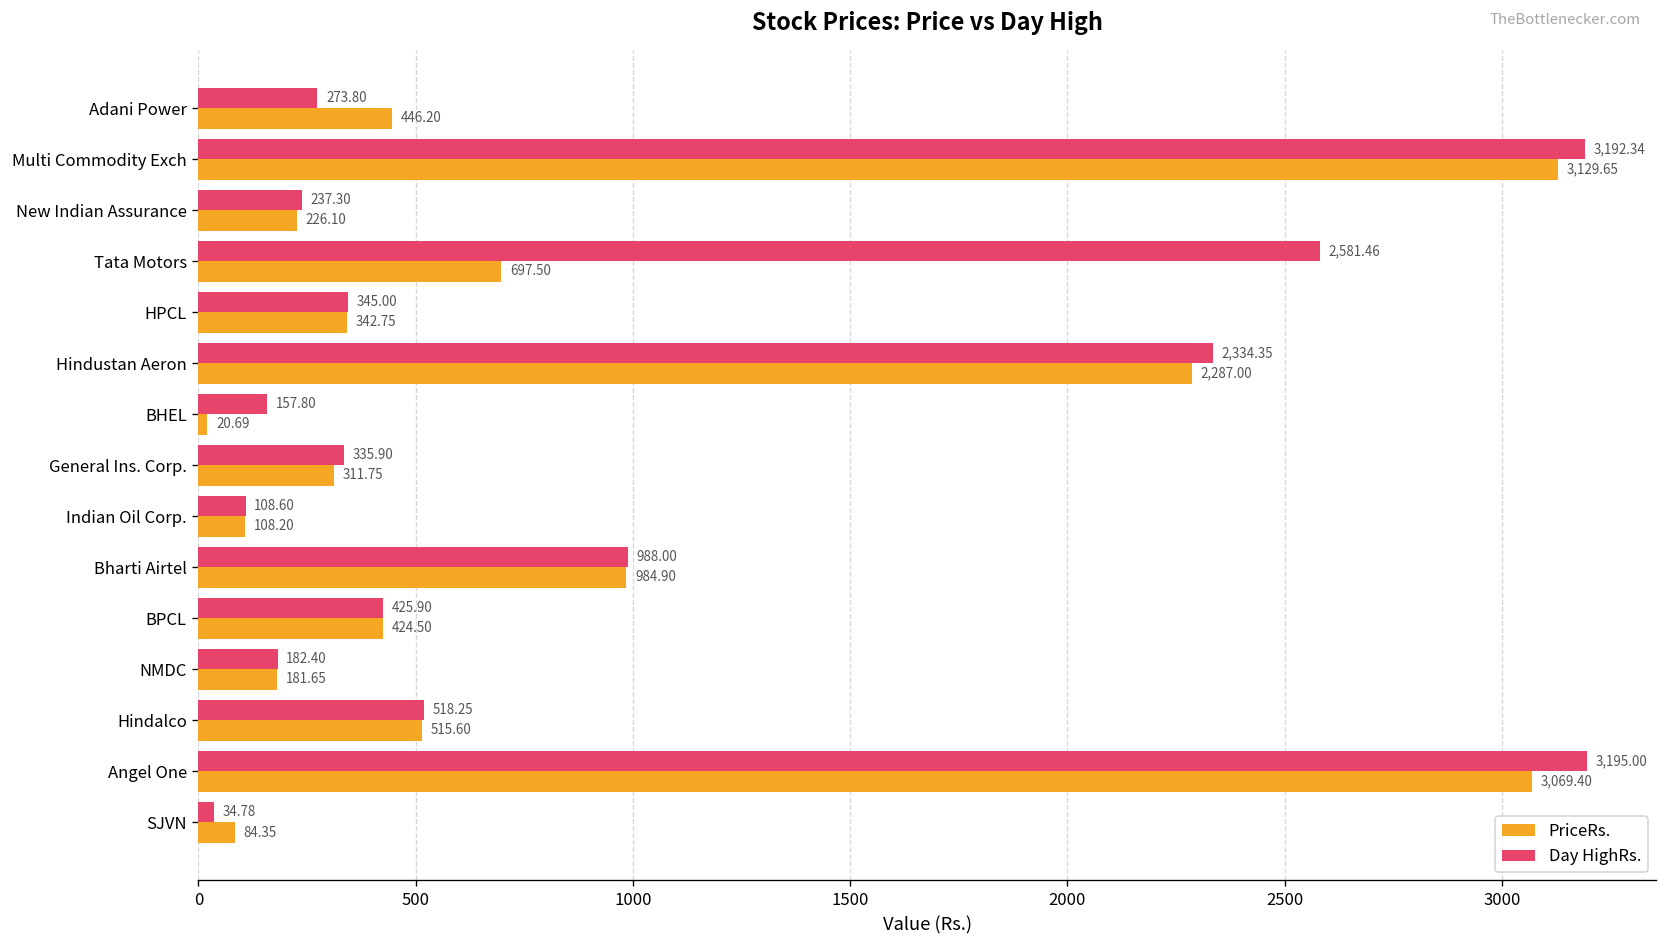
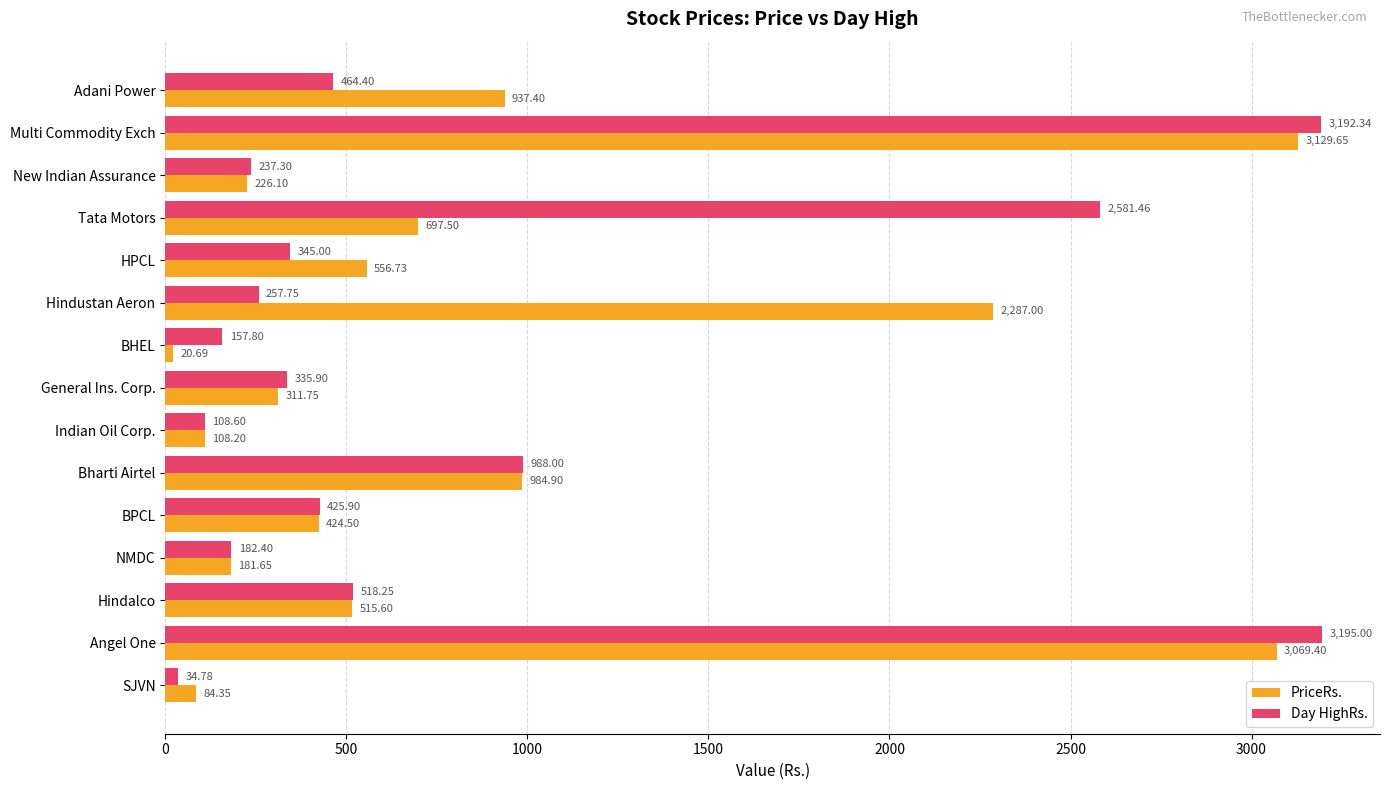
Day HighRs., Adani Power: 273.80 -> 464.40
PriceRs., Adani Power: 446.20 -> 937.40
PriceRs., HPCL: 342.75 -> 556.73
Day HighRs., Hindustan Aeron: 2,334.35 -> 257.75
